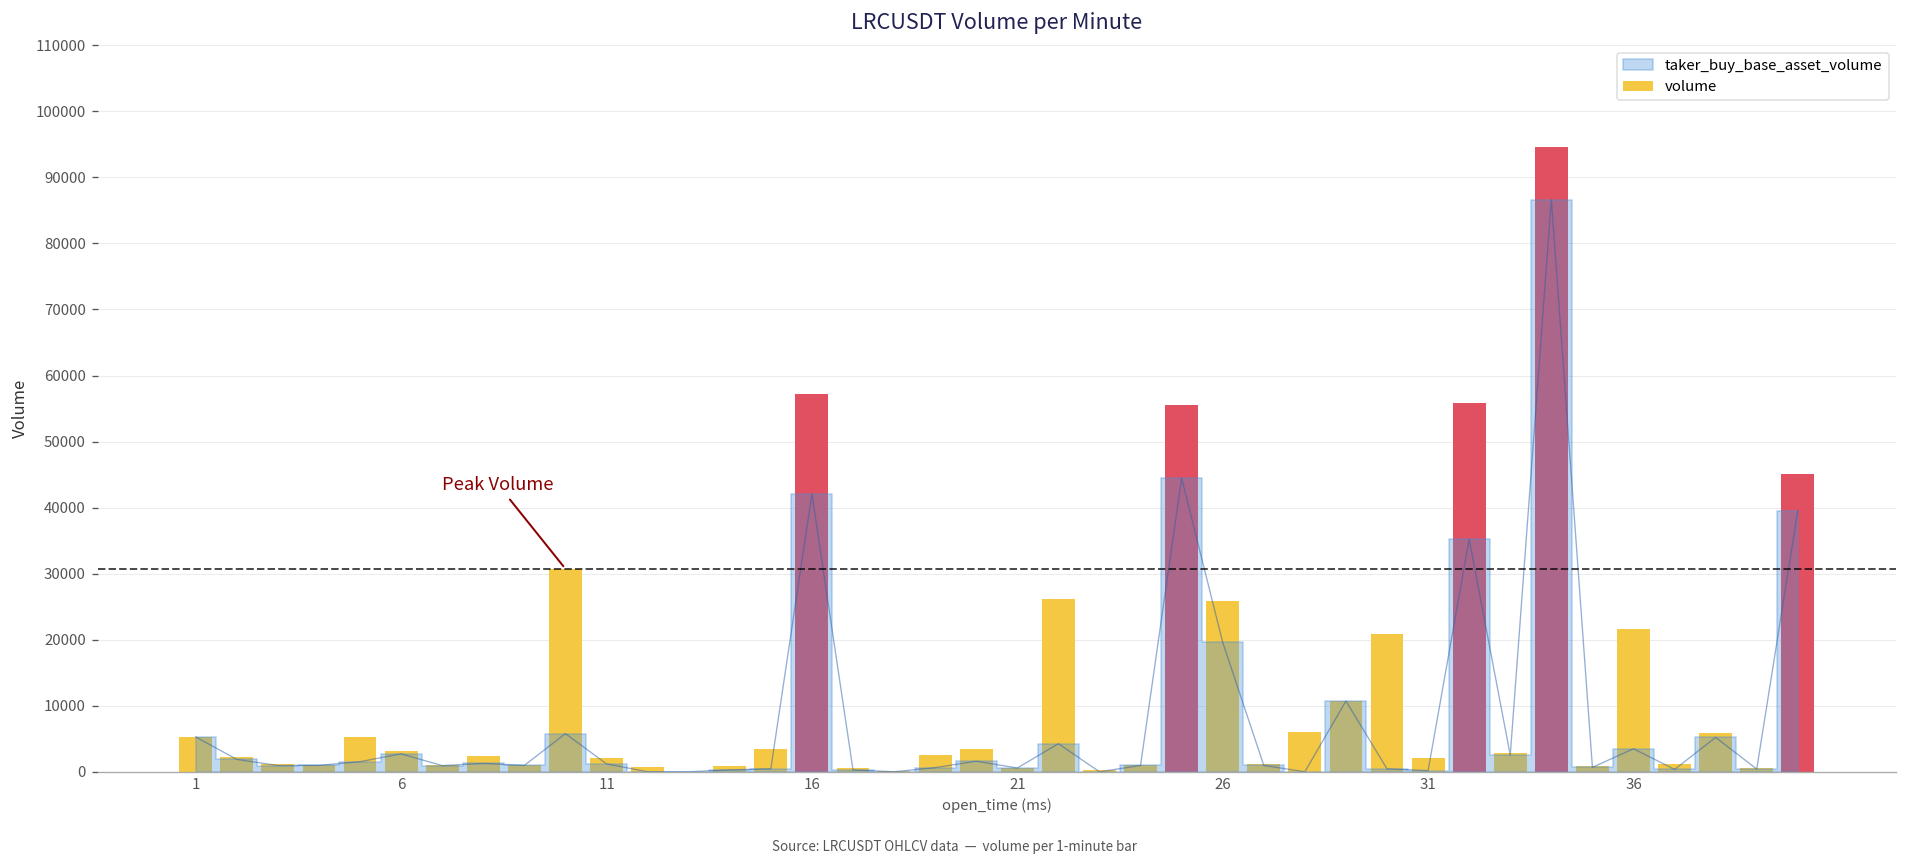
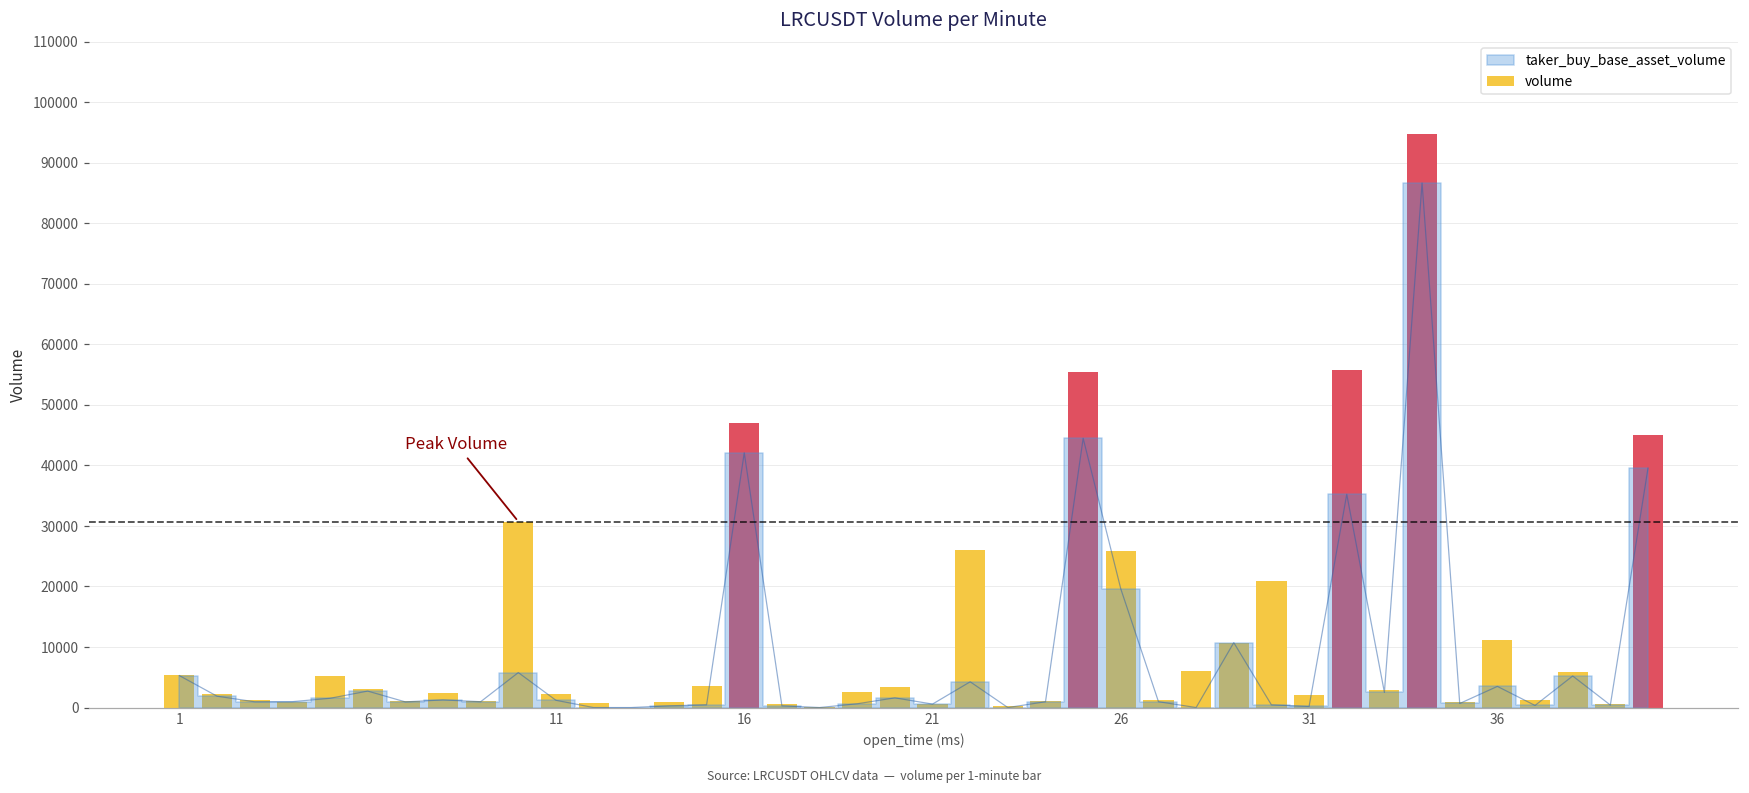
volume, 16: 57000 -> 47000
volume, 36: 22000 -> 11000
